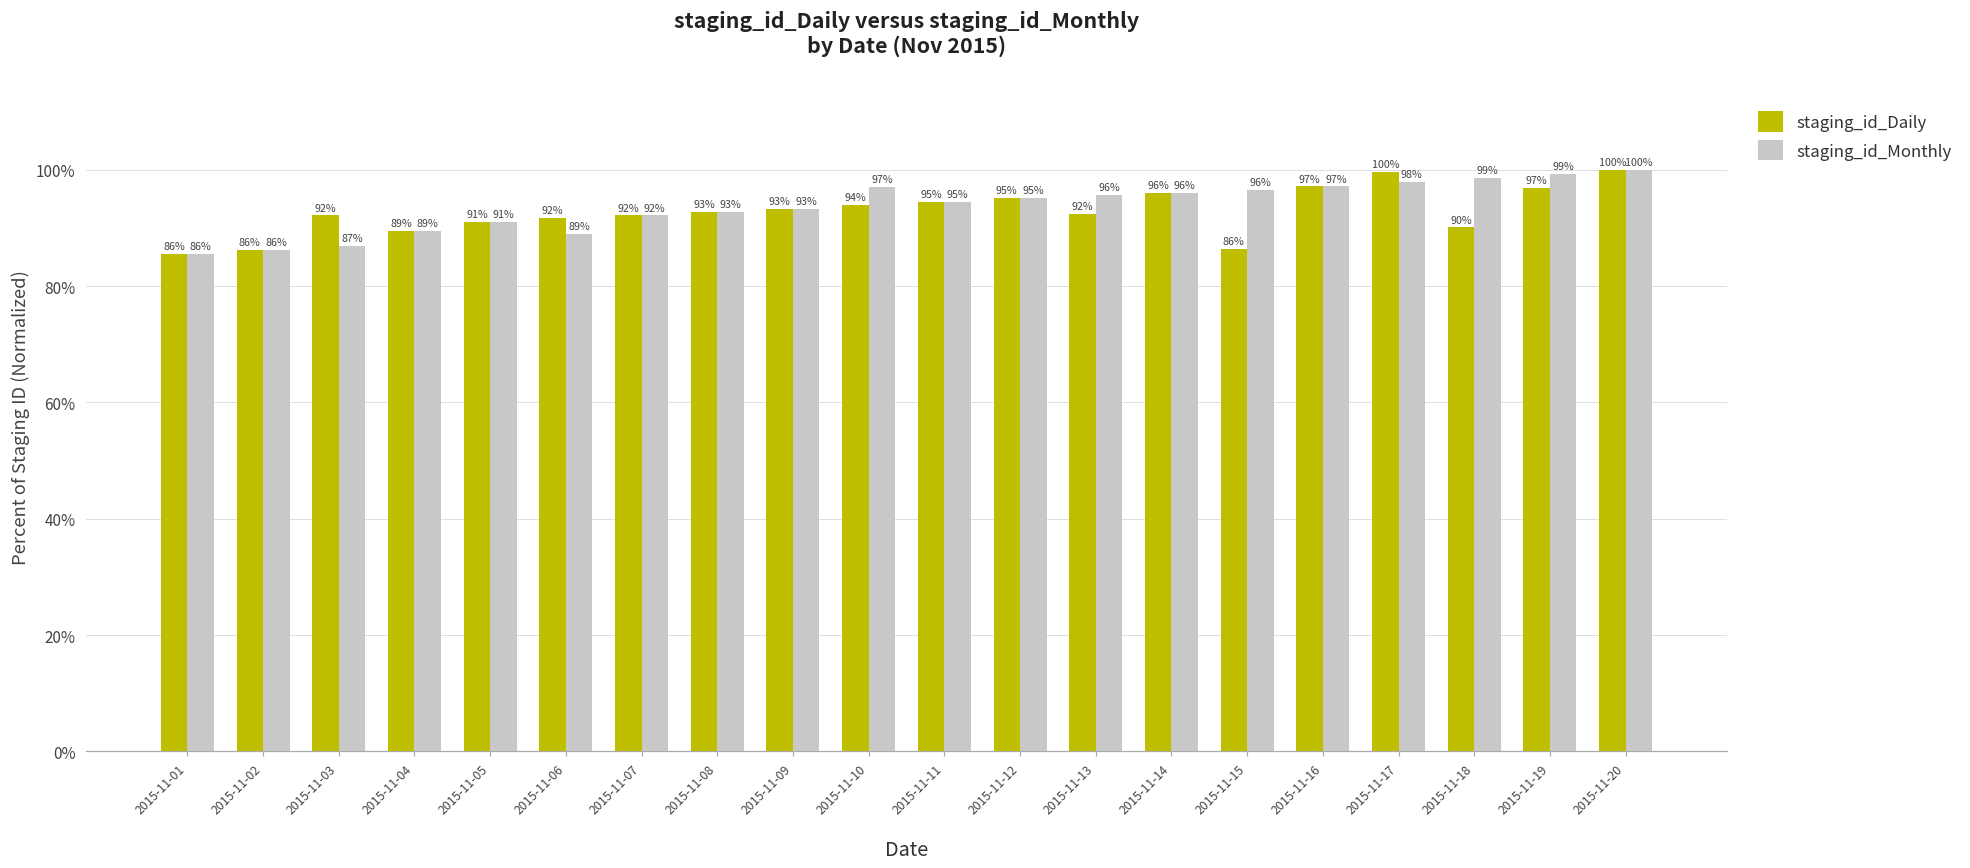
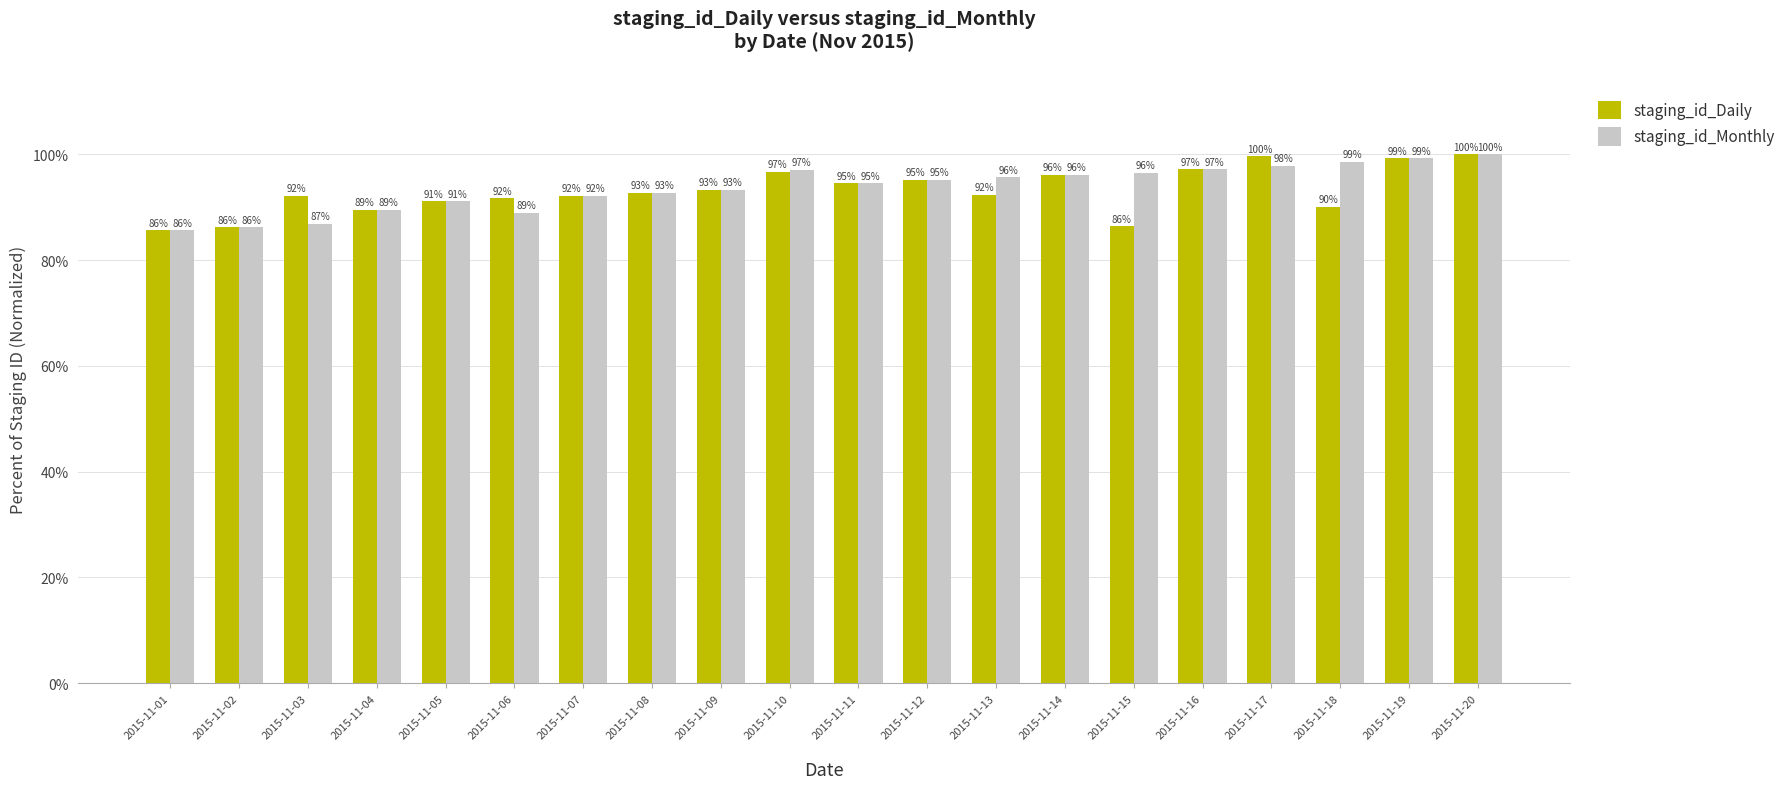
staging_id_Daily, 2015-11-10: 94% -> 97%
staging_id_Daily, 2015-11-19: 97% -> 99%
